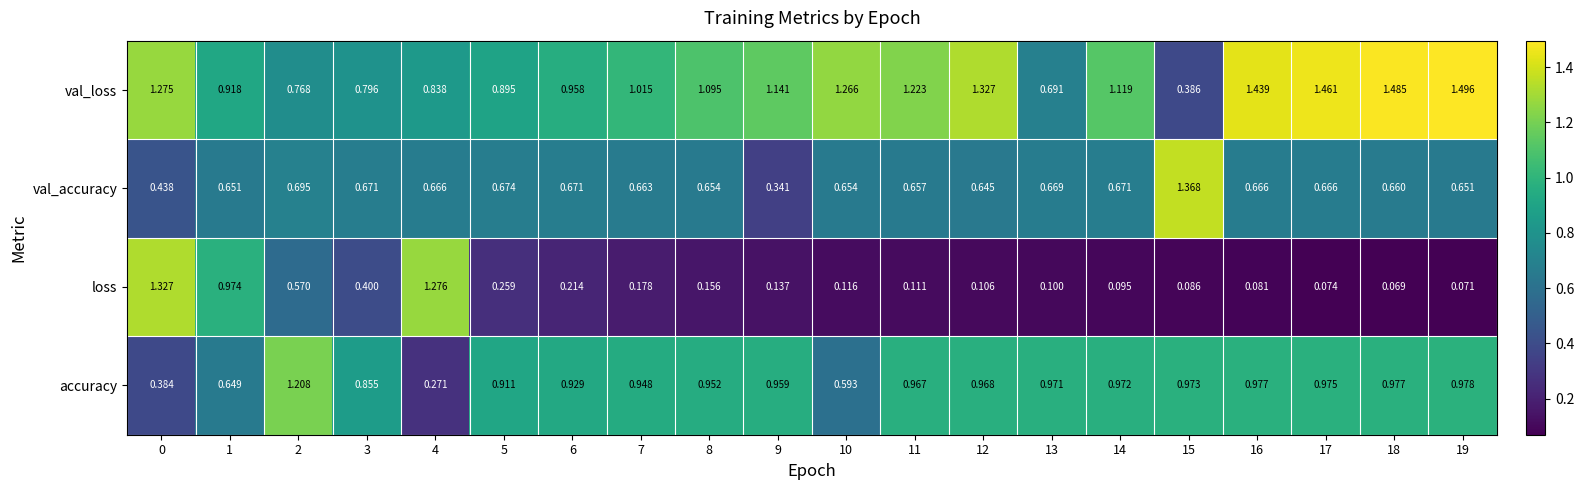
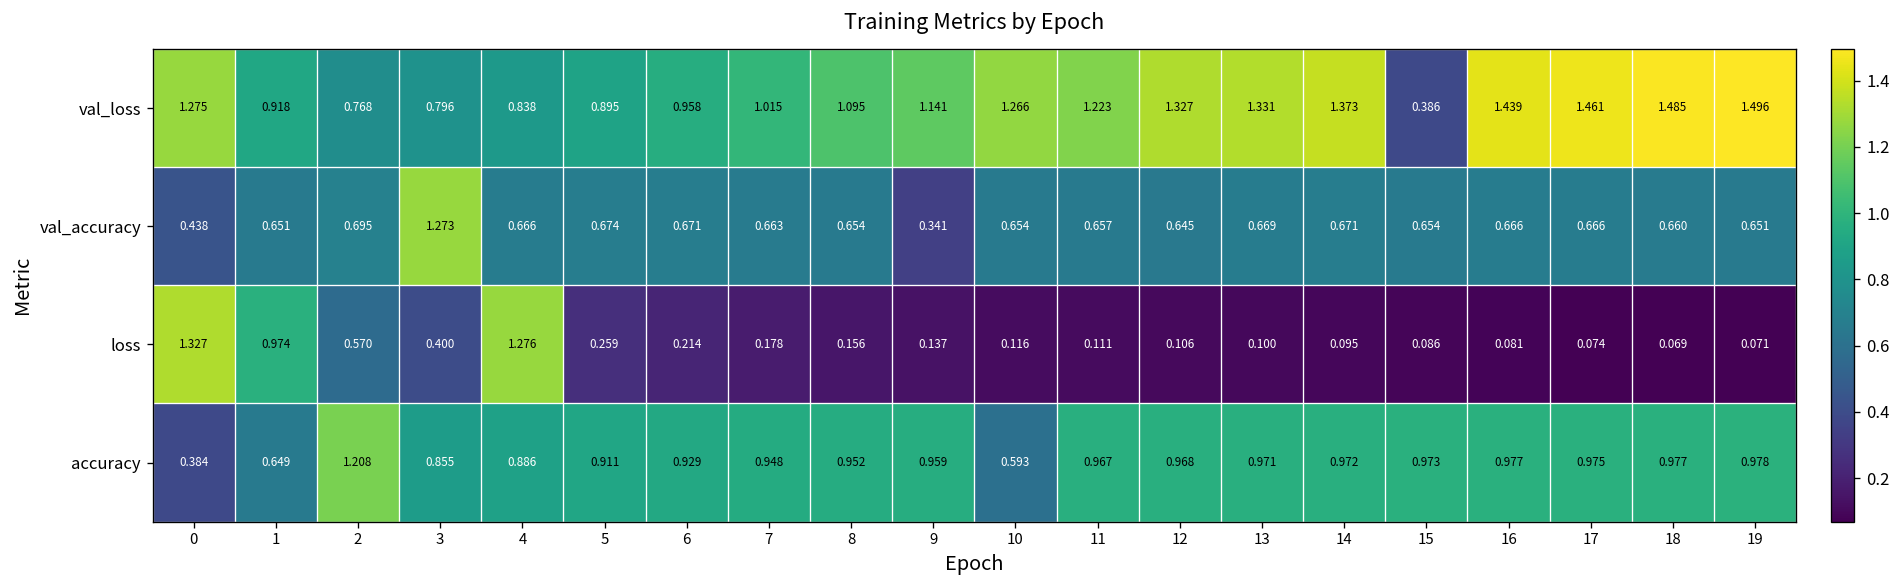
val_loss, 13: 0.691 -> 1.331
val_loss, 14: 1.119 -> 1.373
val_accuracy, 3: 0.671 -> 1.273
val_accuracy, 15: 1.368 -> 0.654
accuracy, 4: 0.271 -> 0.886
